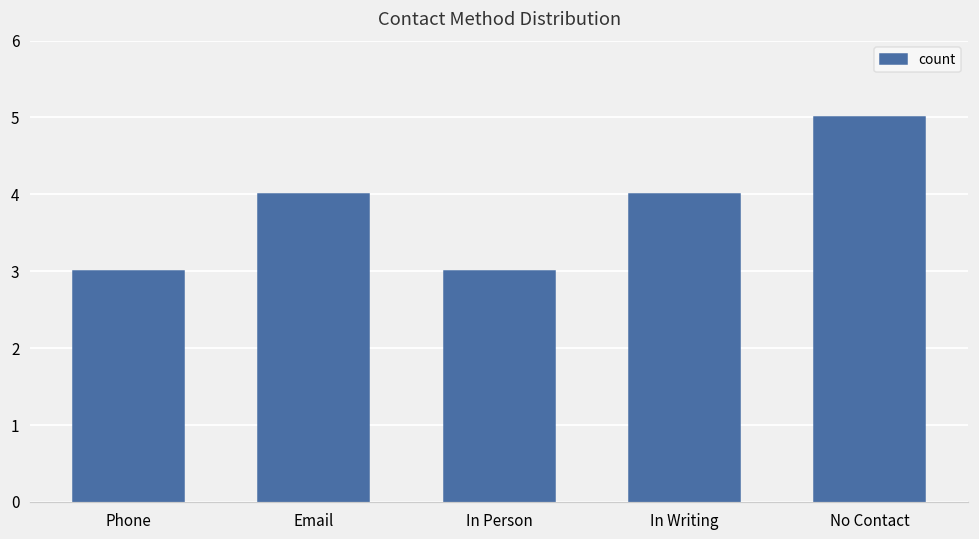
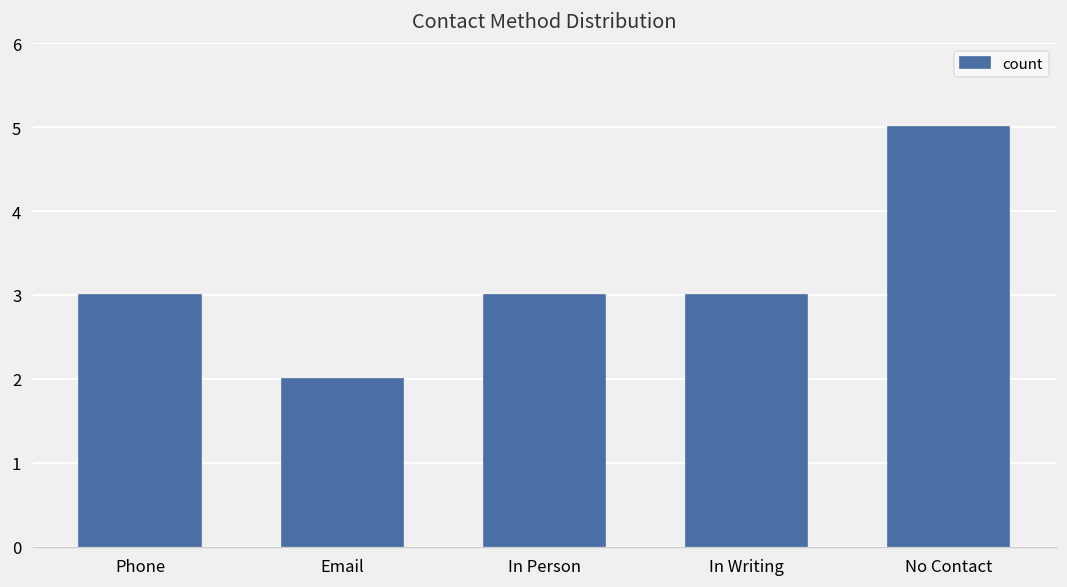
Email: 4 -> 2
In Writing: 4 -> 3
